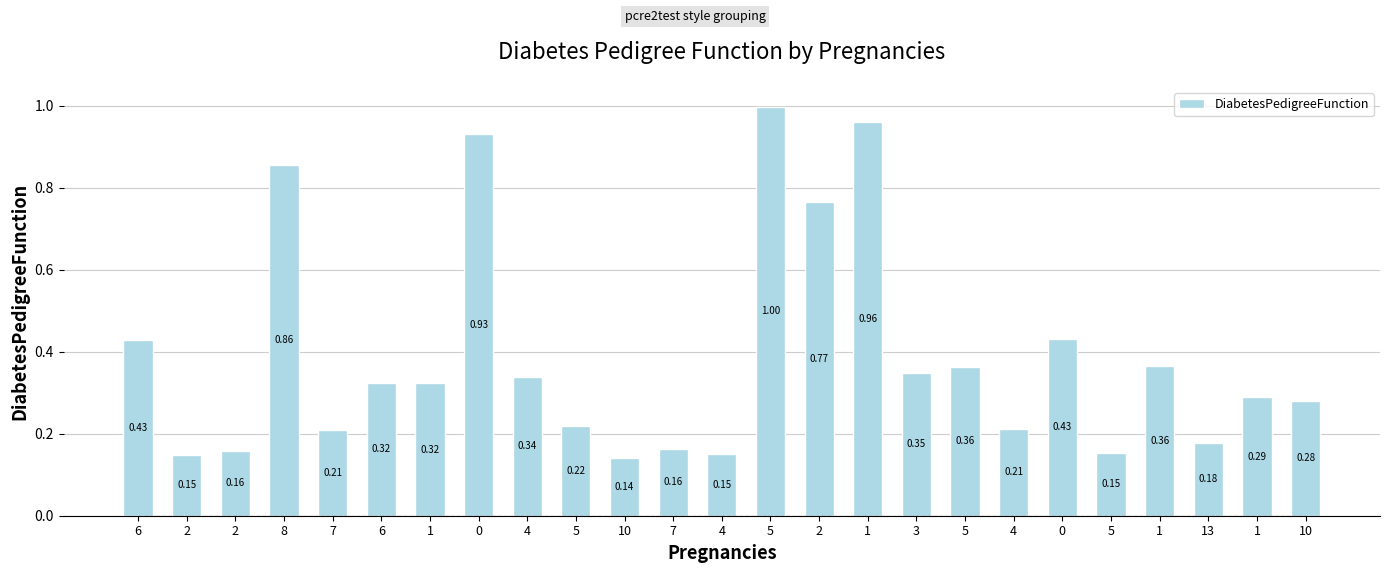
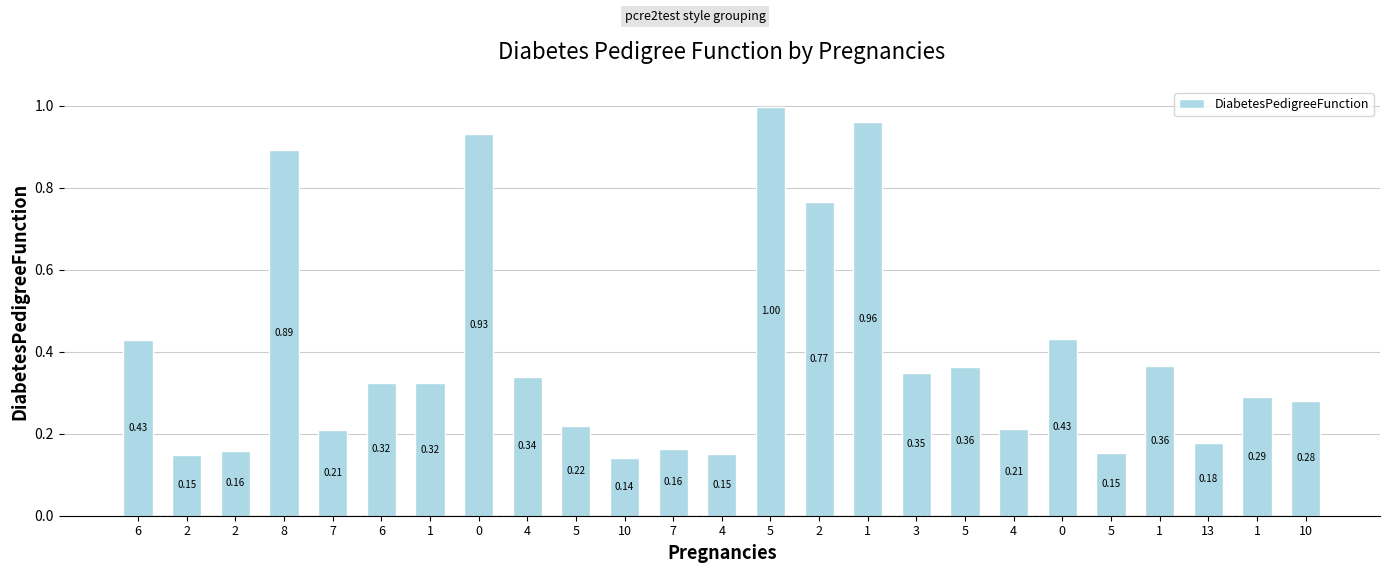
DiabetesPedigreeFunction, 8: 0.86 -> 0.89
